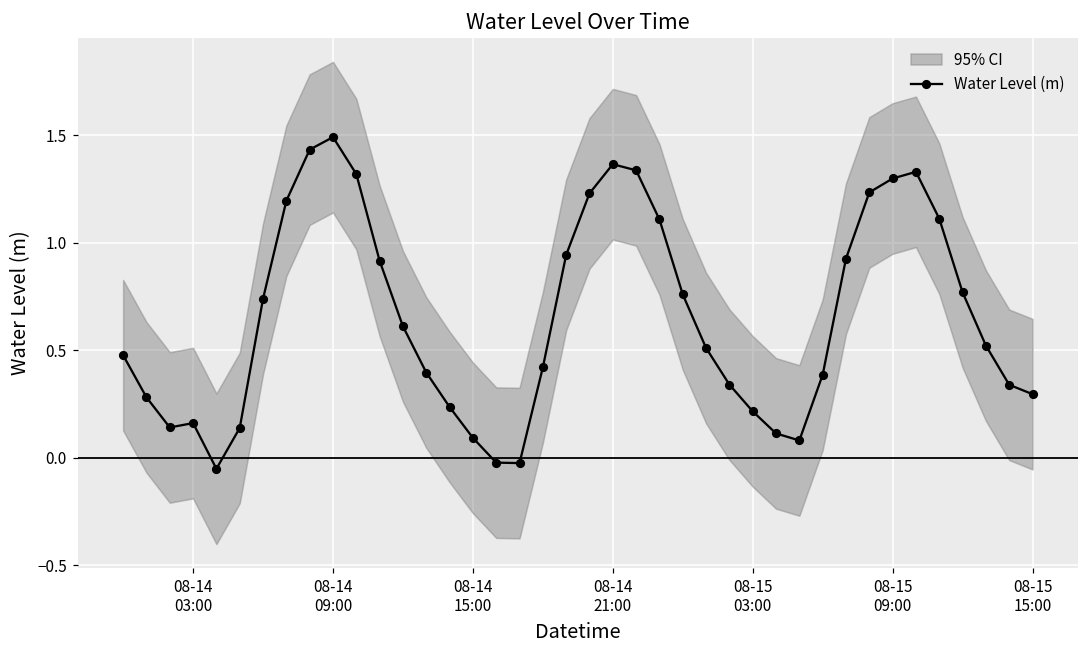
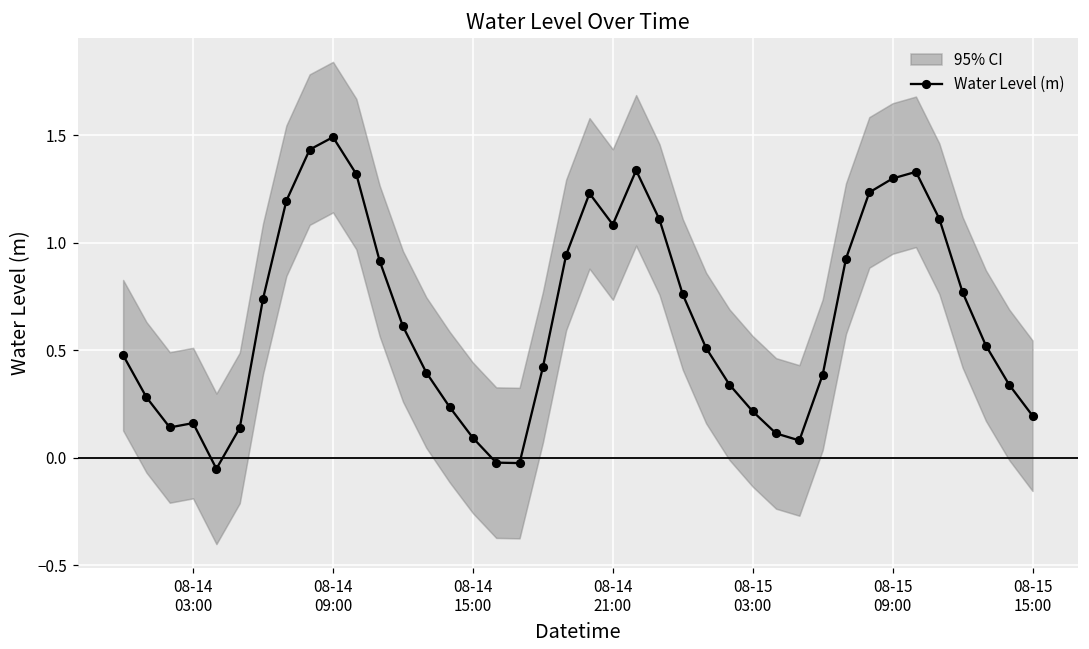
Water Level (m), 08-14 21:00: 1.36 -> 1.08
Water Level (m), 08-15 15:00: 0.29 -> 0.19
